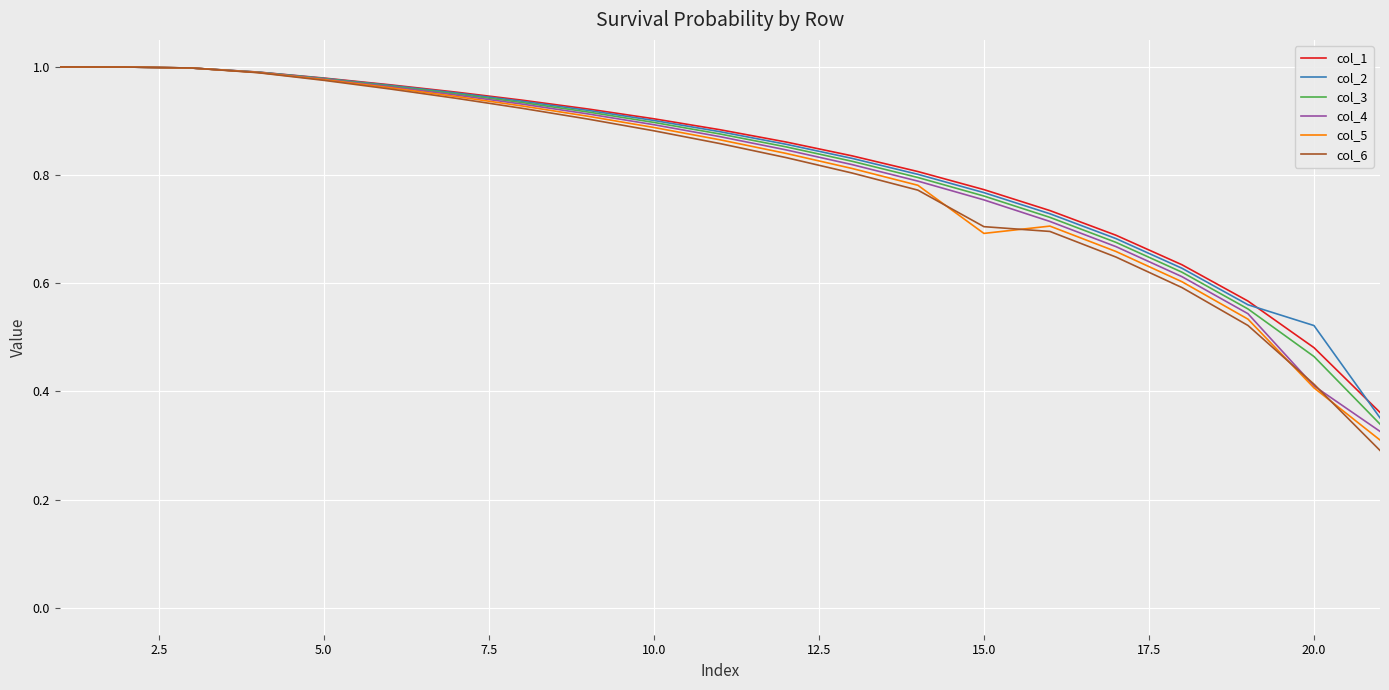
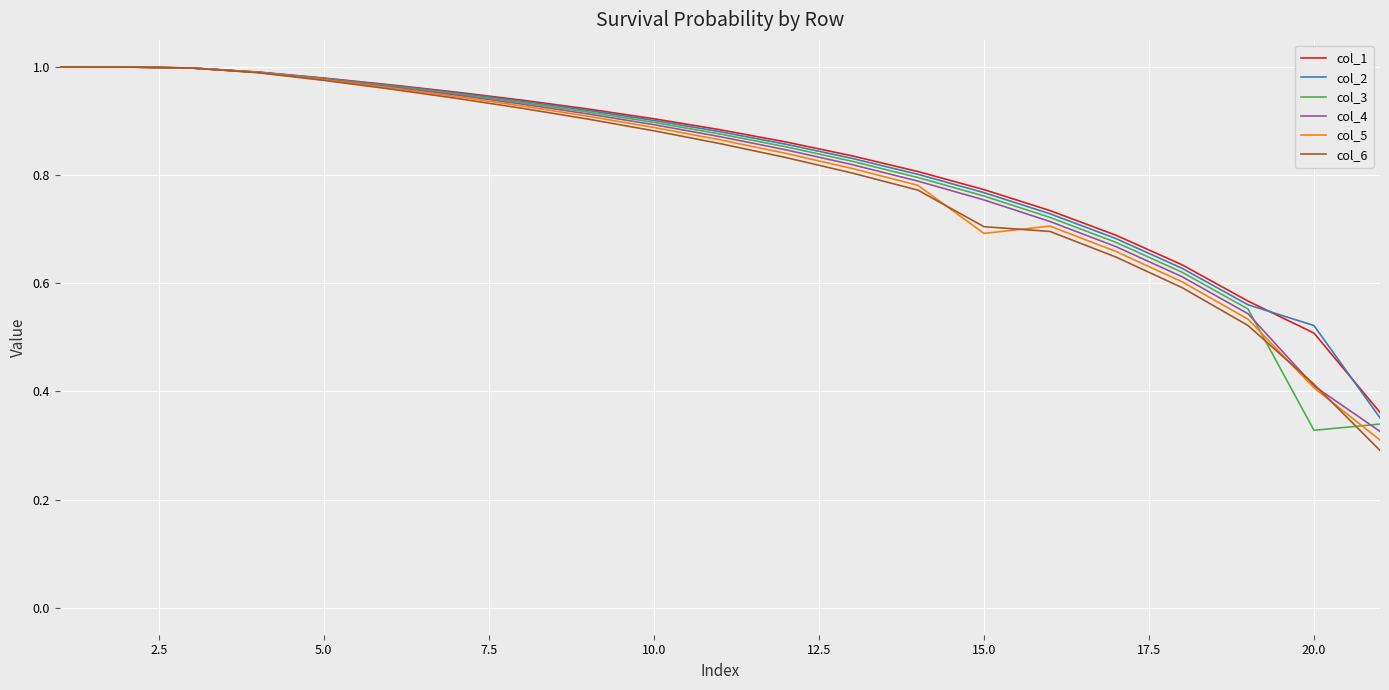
col_1, 20.0: 0.48 -> 0.51
col_3, 20.0: 0.46 -> 0.33
